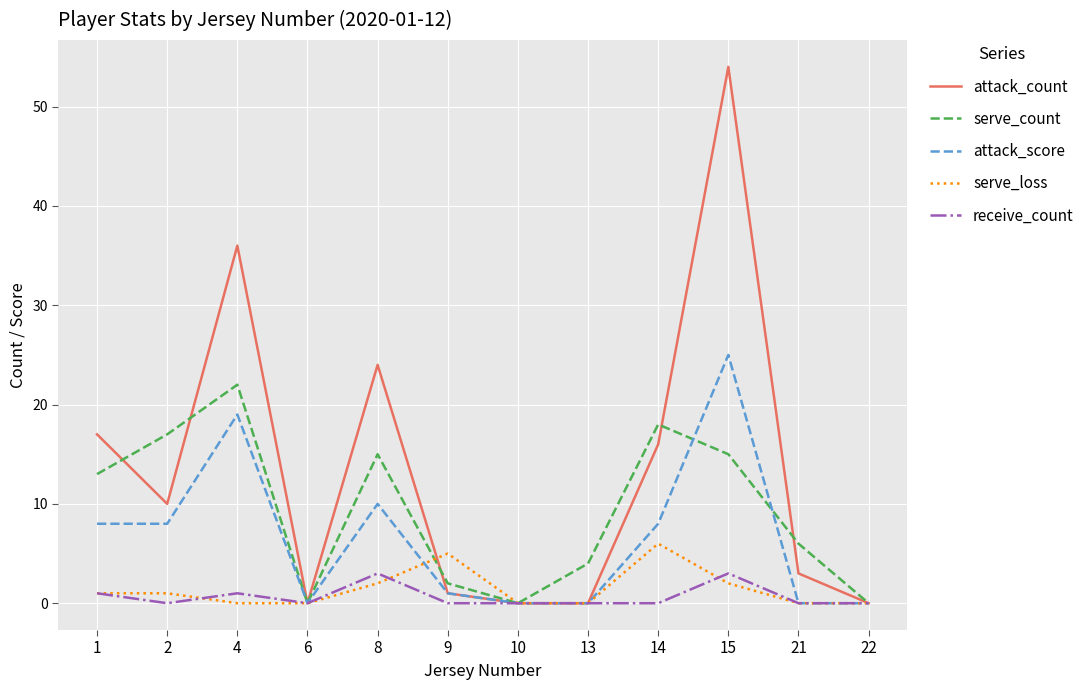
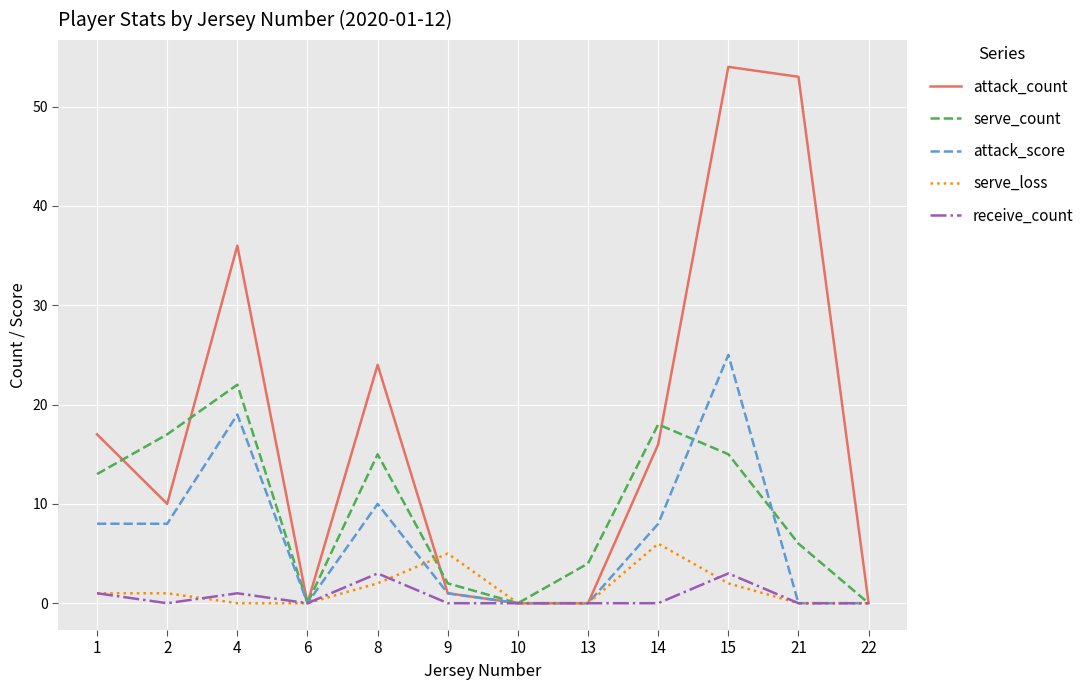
attack_count, 21: 3 -> 53
